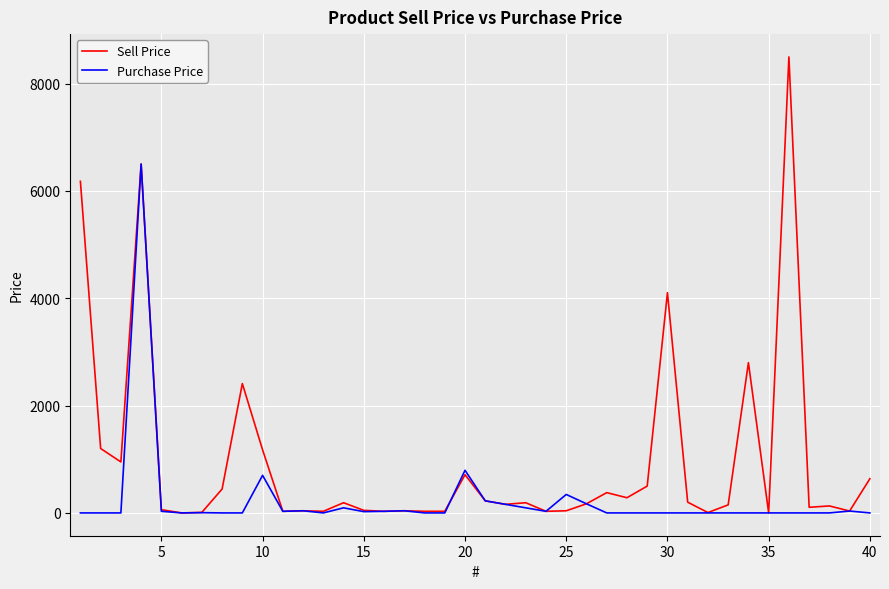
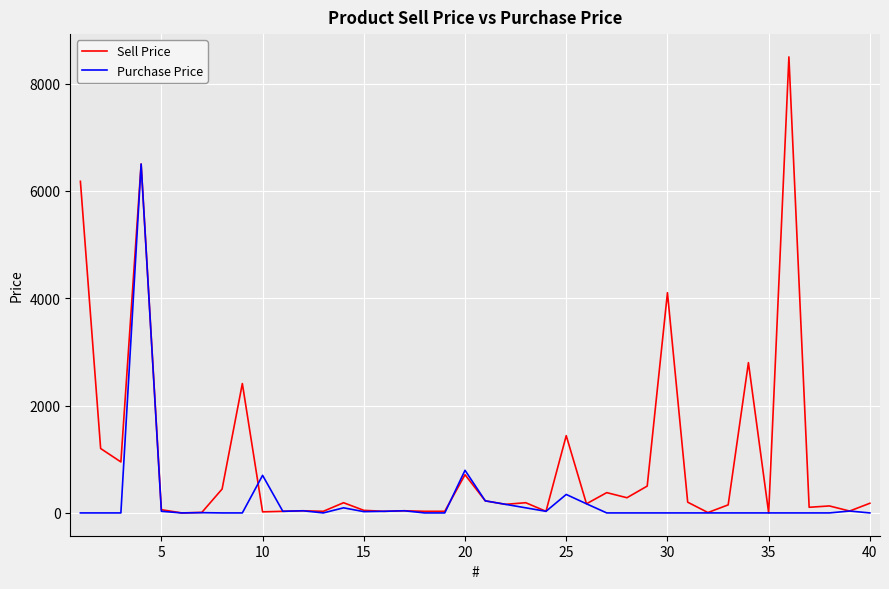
Sell Price, 10: 1200 -> 0
Sell Price, 25: 0 -> 1400
Sell Price, 40: 600 -> 200
